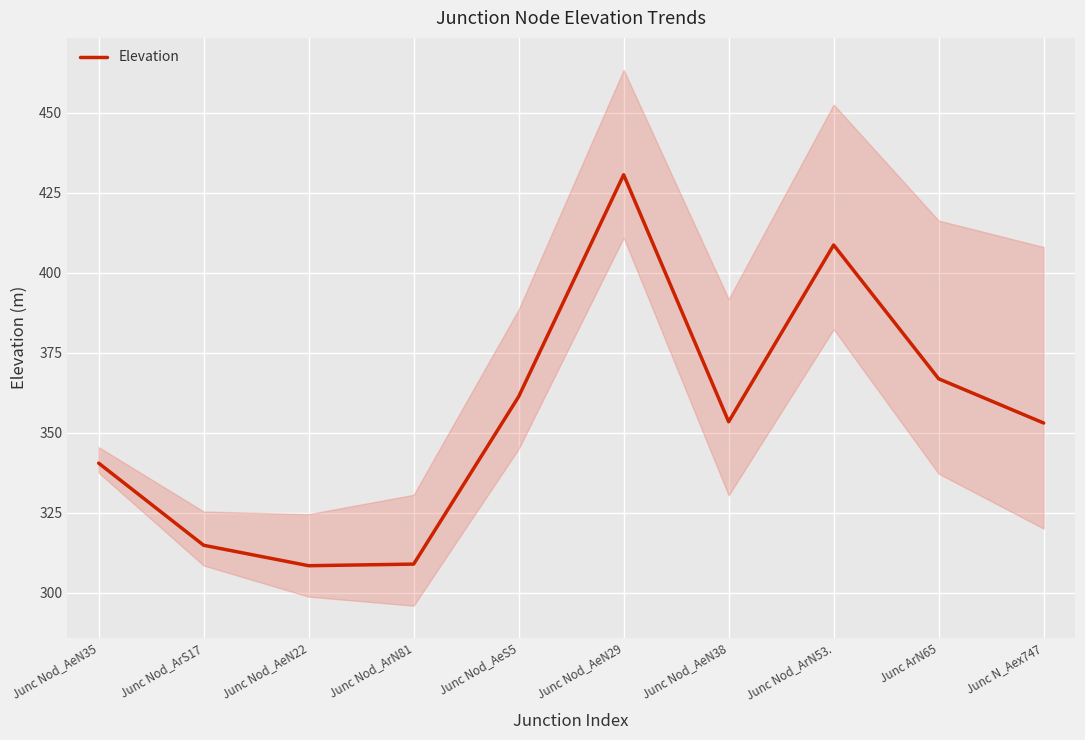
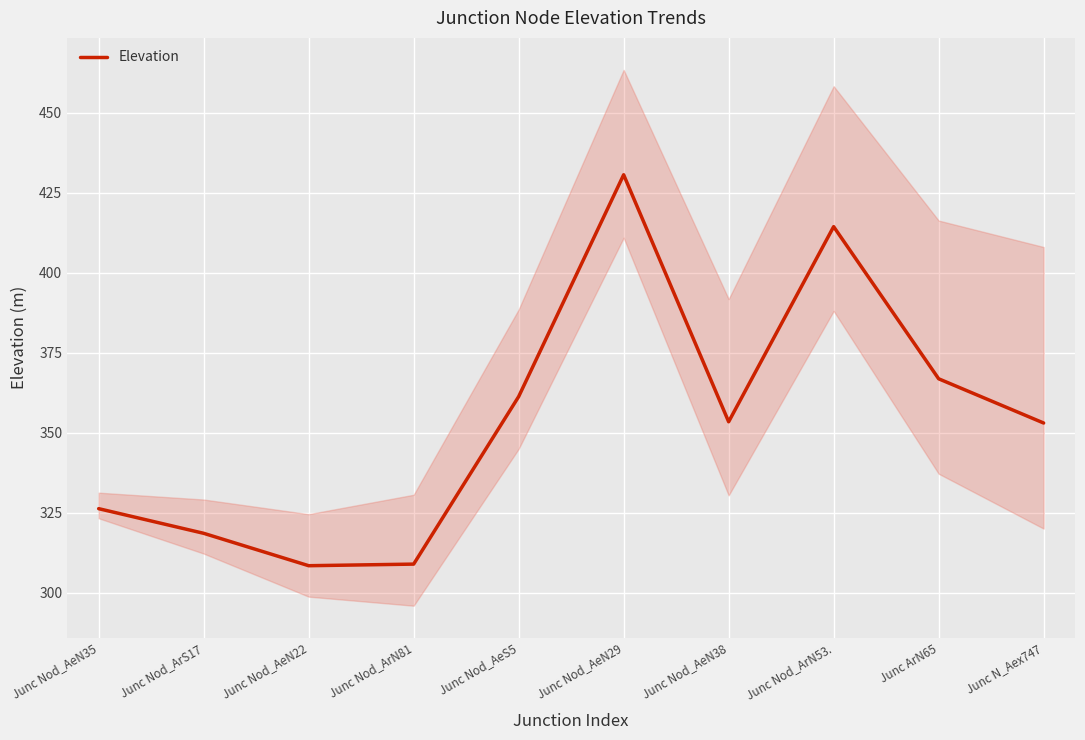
Elevation, Junc Nod_AeN35: 340 -> 326
Elevation, Junc Nod_ArS17: 315 -> 319
Elevation, Junc Nod_ArN53.: 409 -> 414
